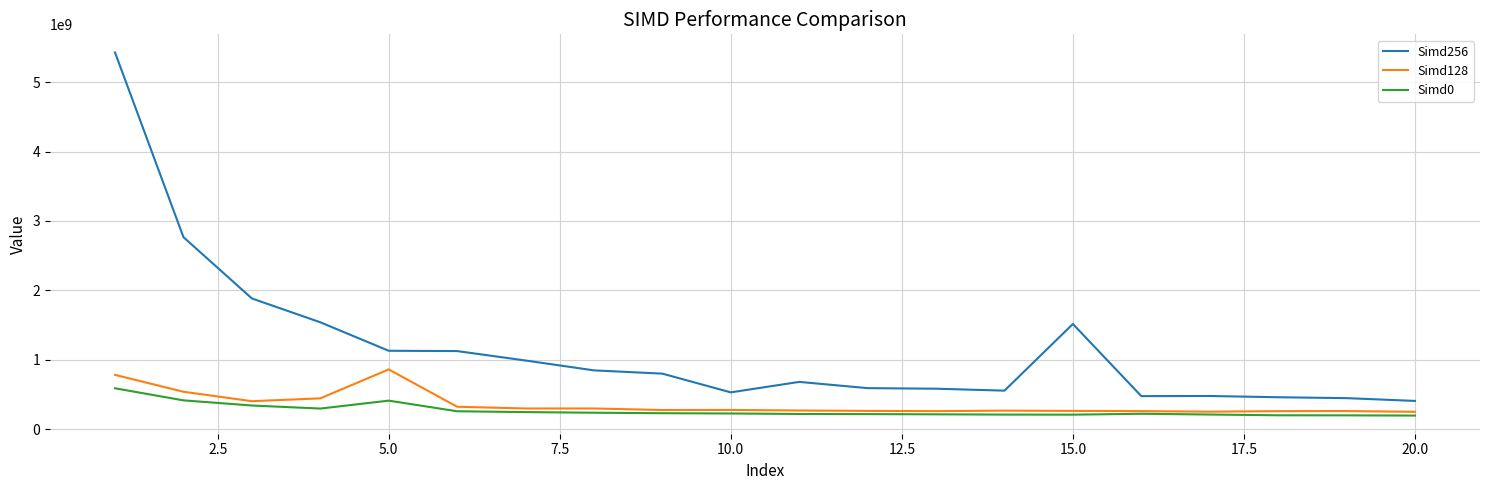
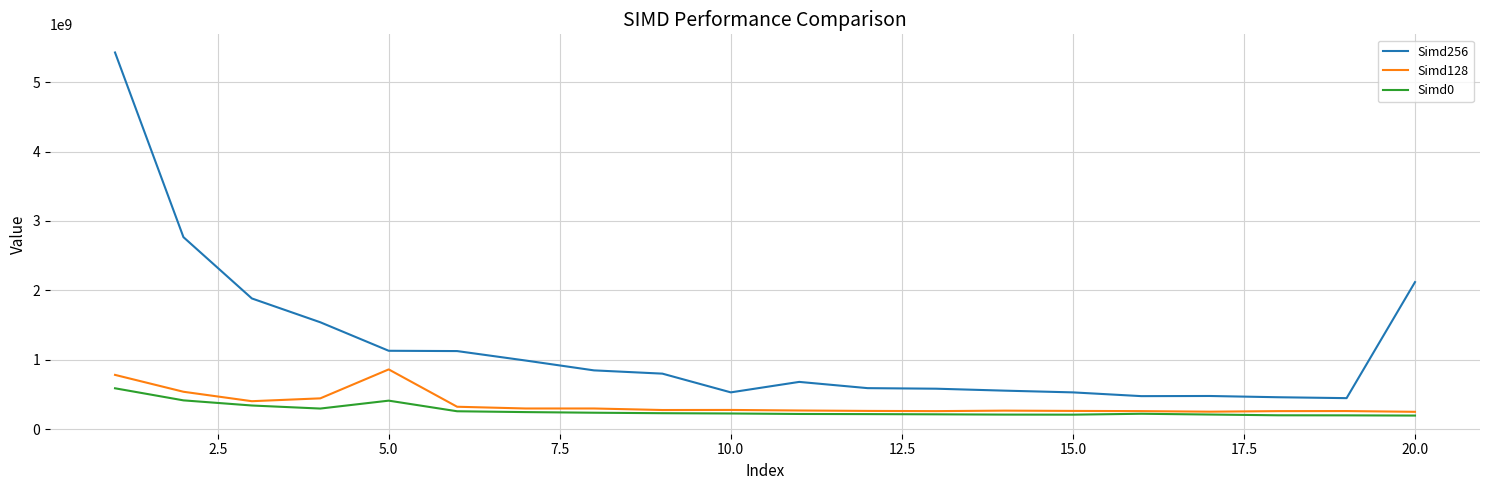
Simd256, 15.0: 1500000000 -> 500000000
Simd256, 20.0: 400000000 -> 2100000000
